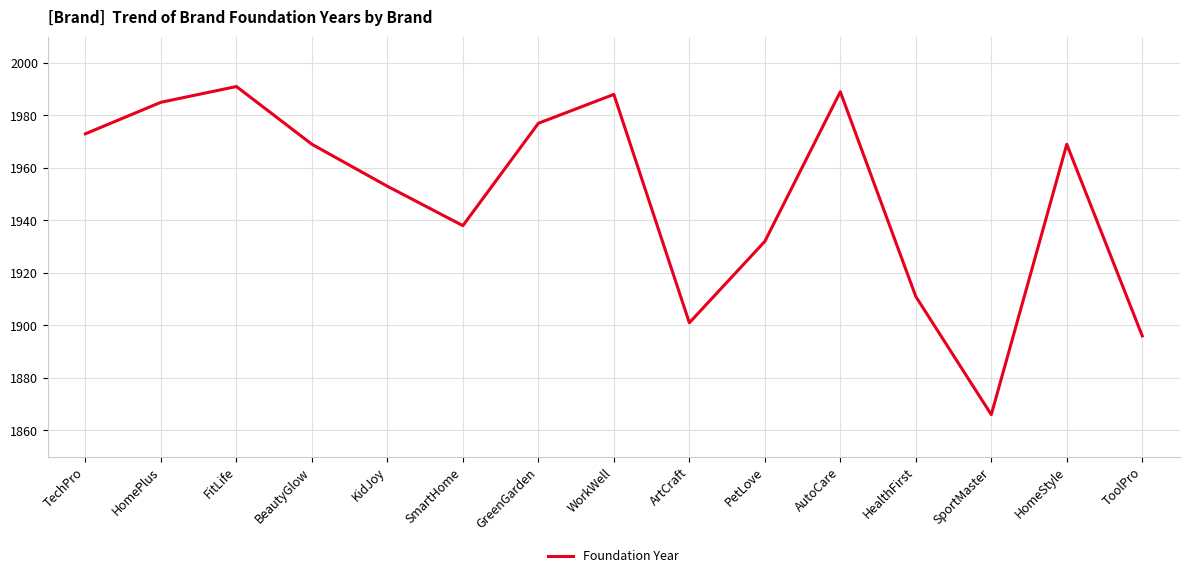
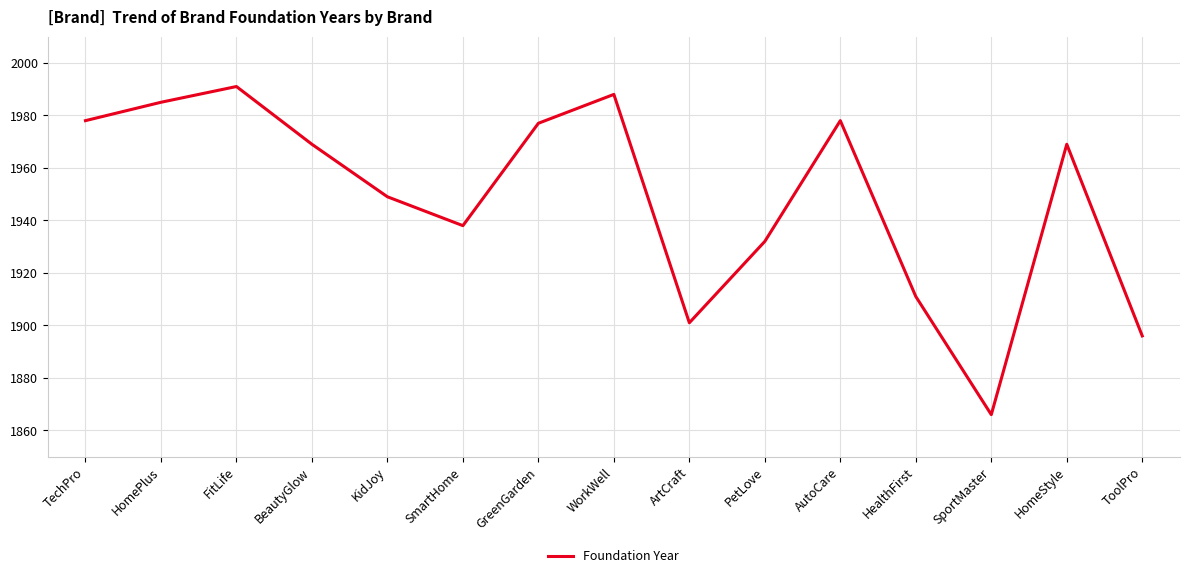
TechPro: 1973 -> 1978
KidJoy: 1953 -> 1949
AutoCare: 1989 -> 1978
